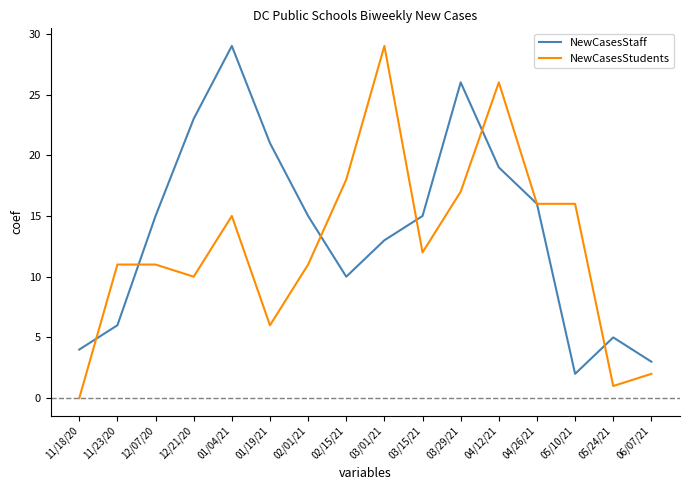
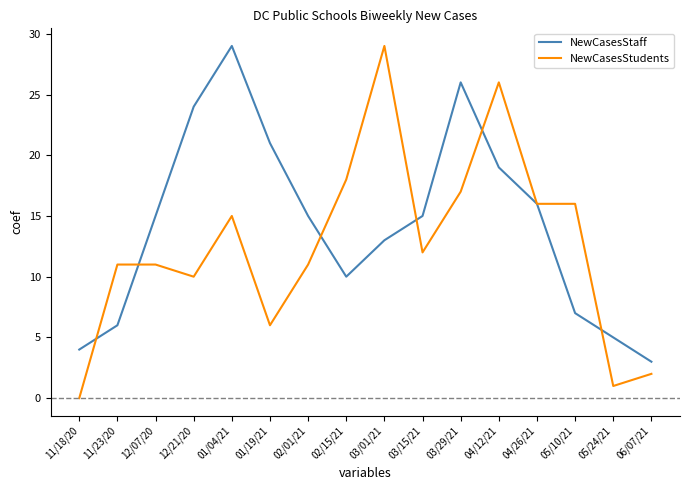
NewCasesStaff, 12/21/20: 23 -> 24
NewCasesStaff, 05/10/21: 2 -> 7
